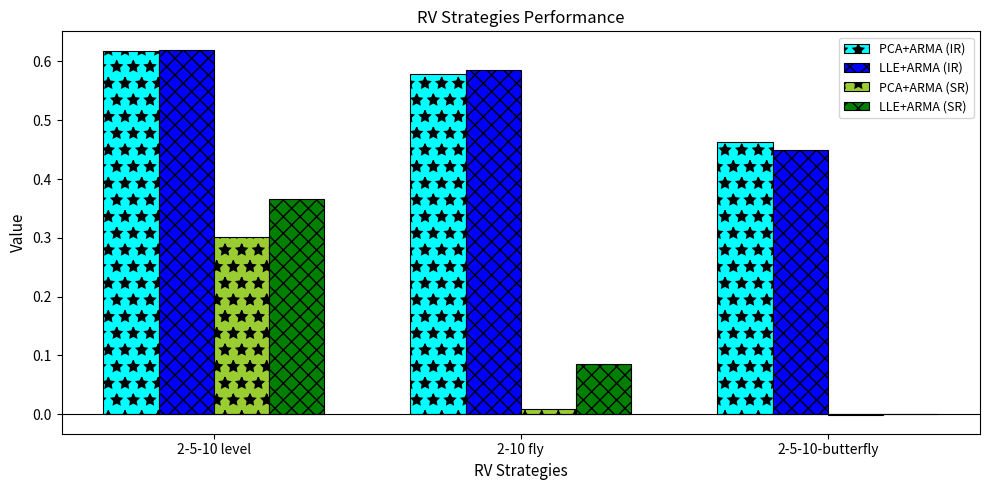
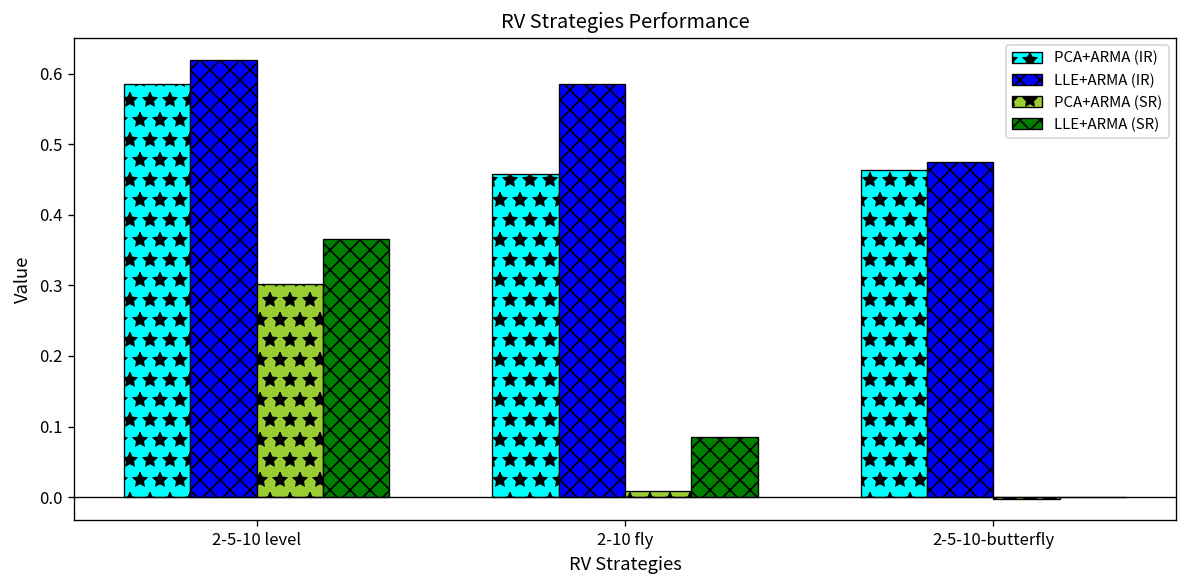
PCA+ARMA (IR), 2-5-10 level: 0.62 -> 0.59
PCA+ARMA (IR), 2-10 fly: 0.58 -> 0.46
LLE+ARMA (IR), 2-5-10-butterfly: 0.45 -> 0.48
